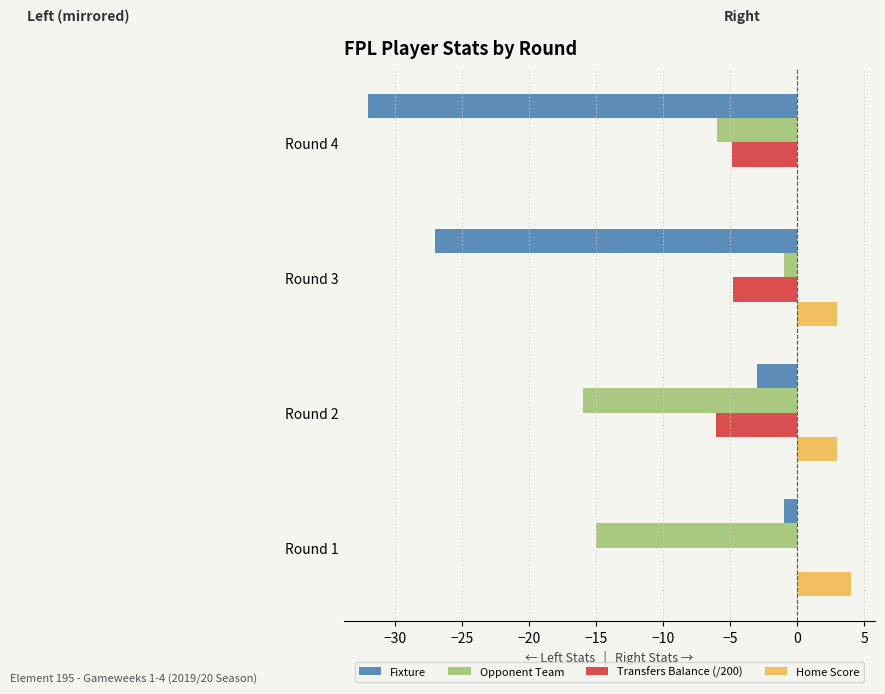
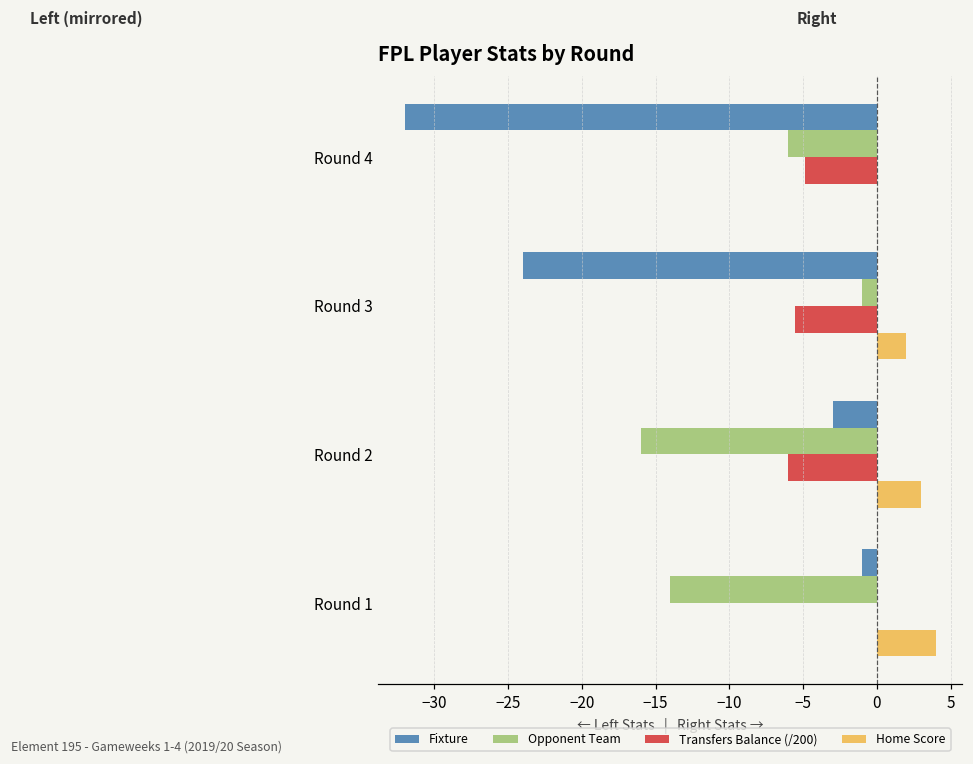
Fixture, Round 3: -27.0 -> -24.0
Transfers Balance (/200), Round 3: -4.8 -> -5.5
Home Score, Round 3: 3 -> 2
Opponent Team, Round 1: -15.0 -> -14.0
